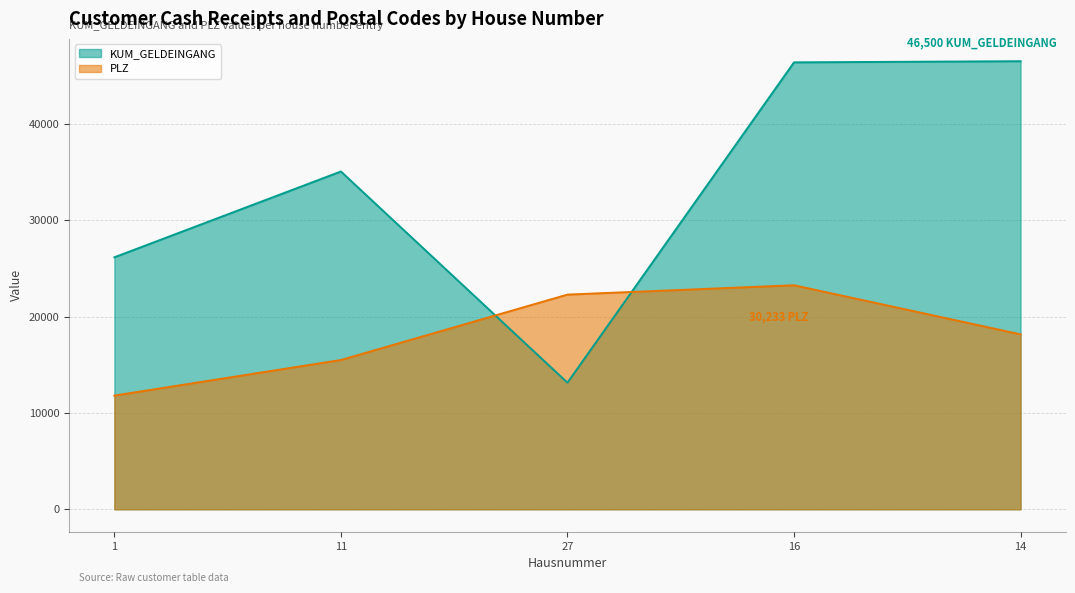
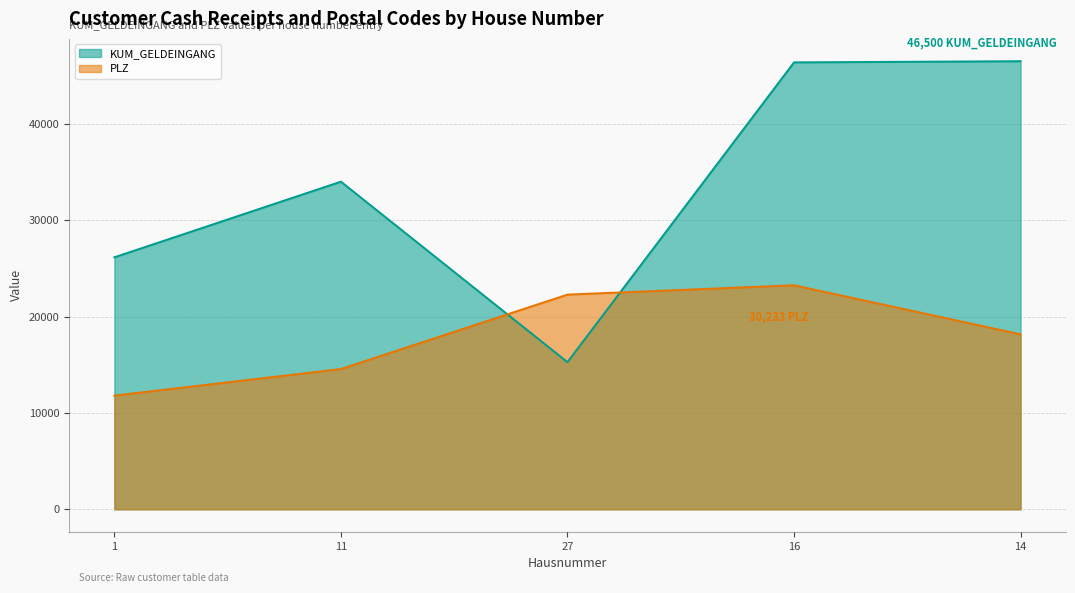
KUM_GELDEINGANG, 11: 35000 -> 34000
PLZ, 11: 15500 -> 14600
KUM_GELDEINGANG, 27: 13000 -> 15000
